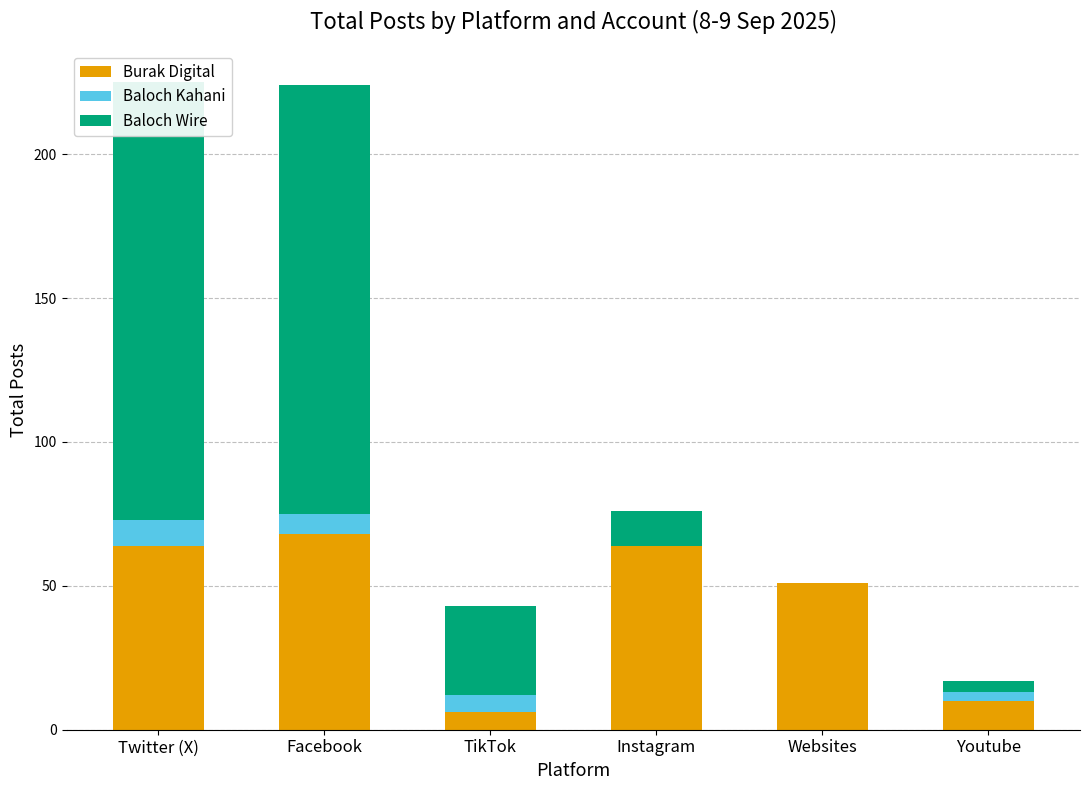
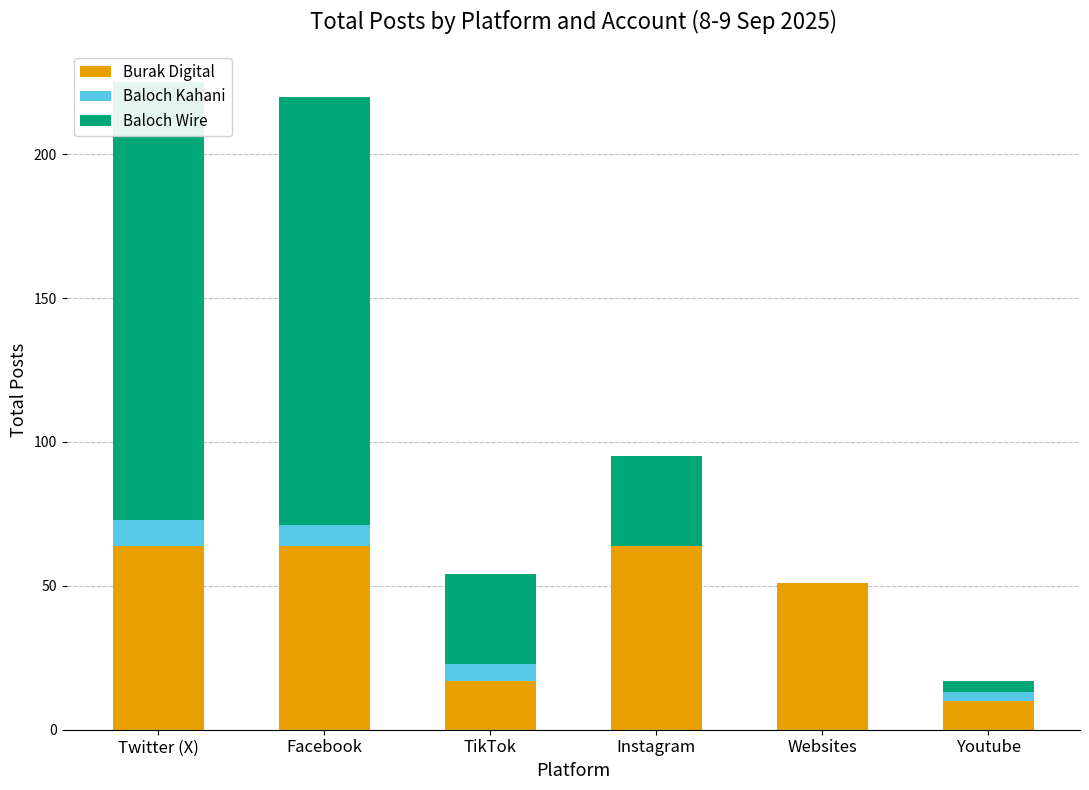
Burak Digital, Facebook: 68 -> 64
Burak Digital, TikTok: 6 -> 17
Baloch Wire, Instagram: 12 -> 31
